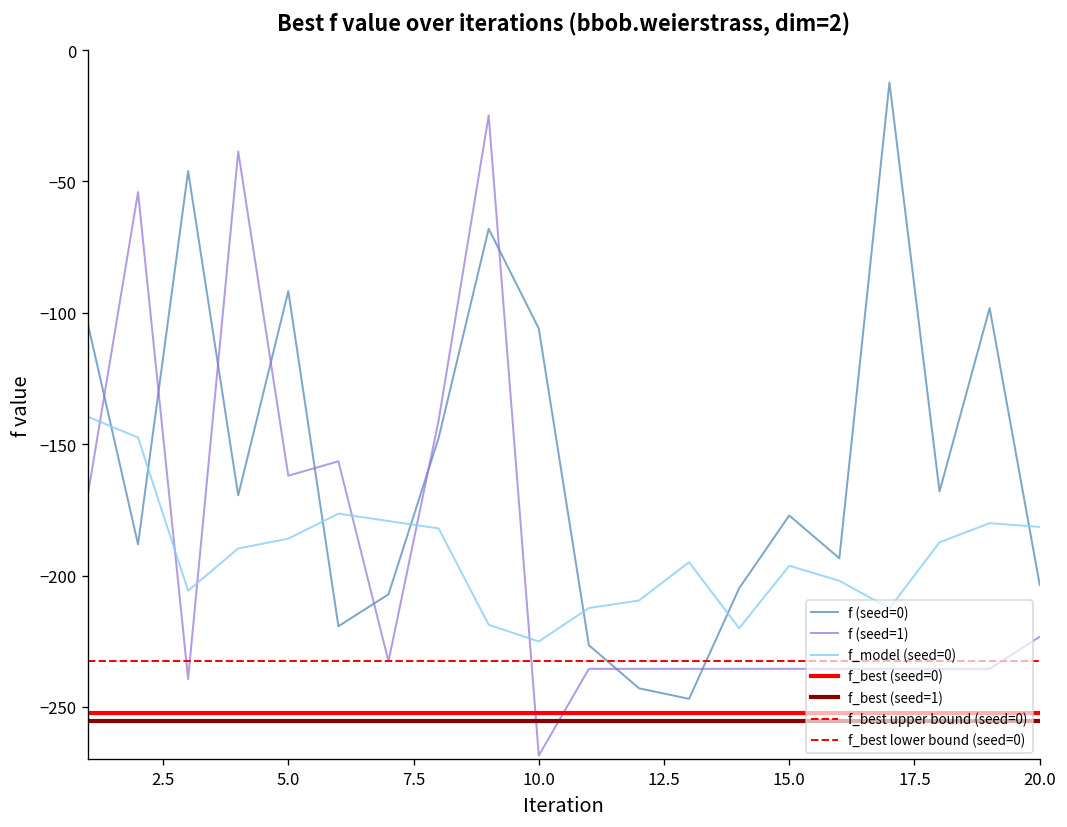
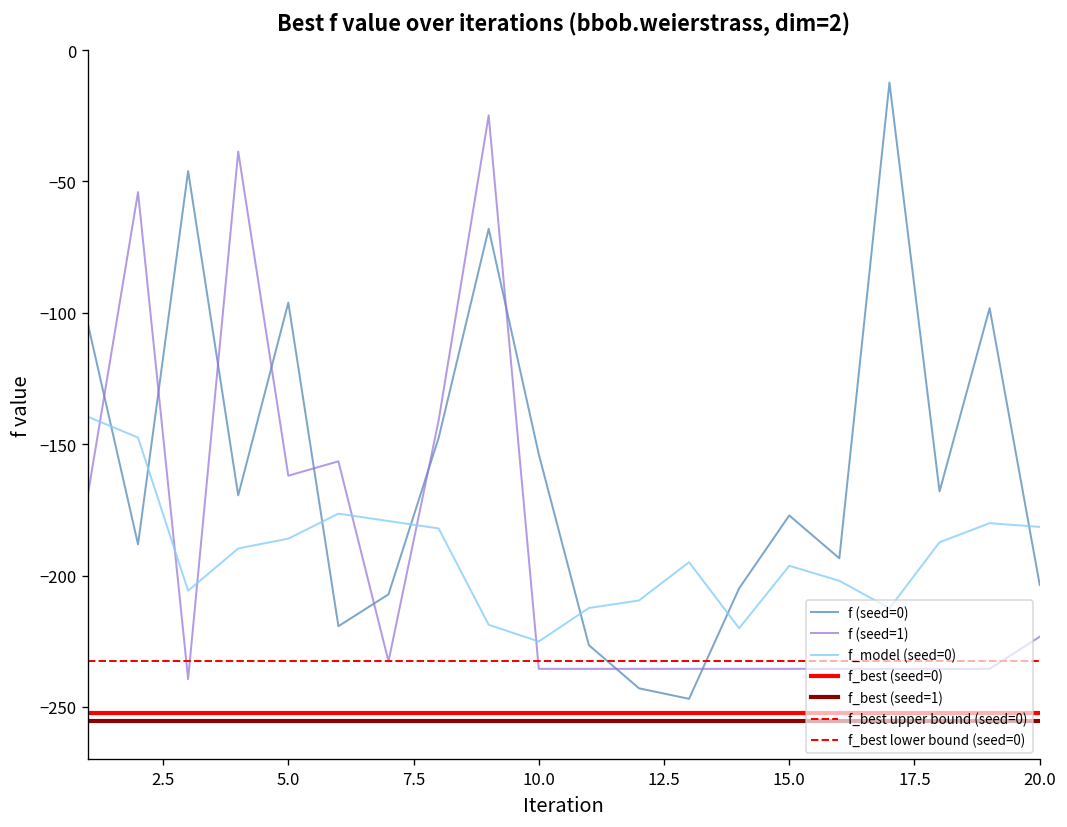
f (seed=0), 5.0: -92 -> -96
f (seed=0), 10.0: -106 -> -154
f (seed=1), 10.0: -269 -> -236
